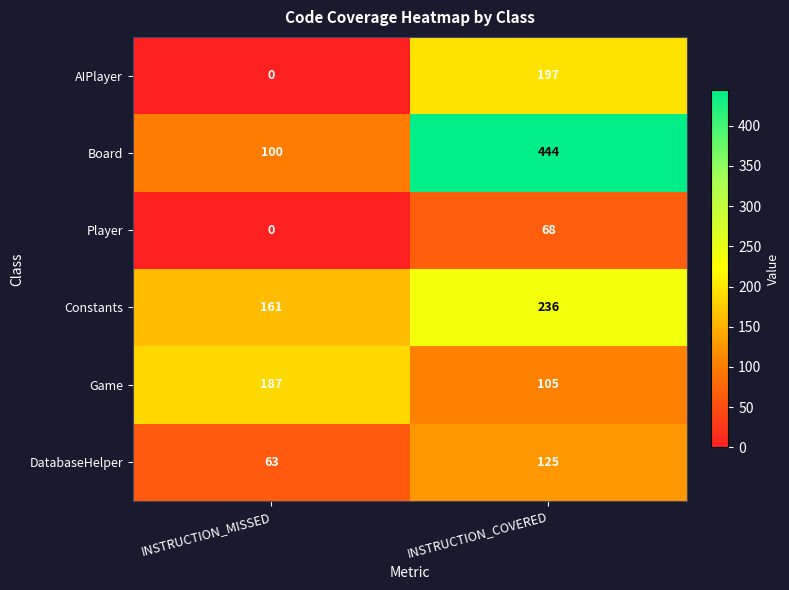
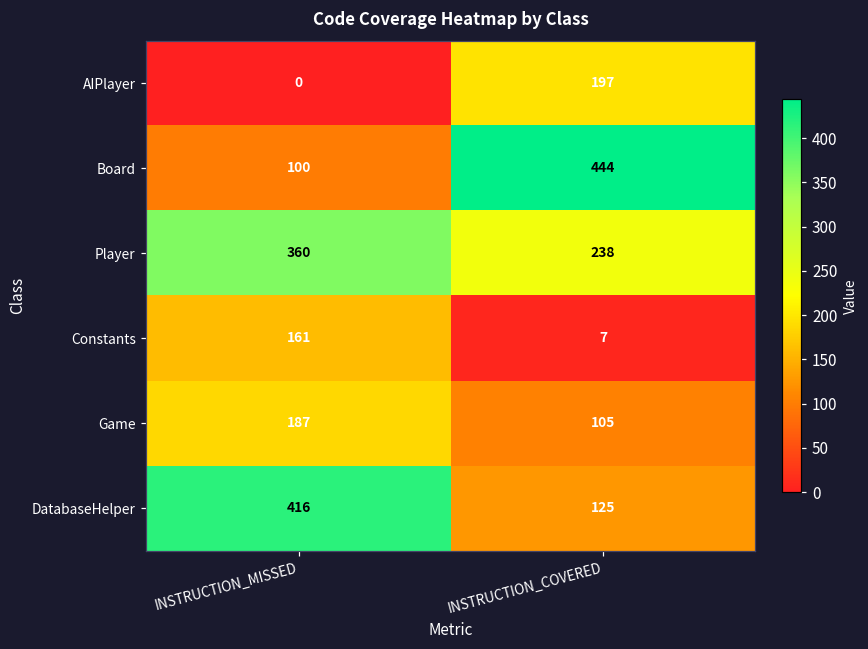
Player, INSTRUCTION_MISSED: 0 -> 360
Player, INSTRUCTION_COVERED: 68 -> 238
Constants, INSTRUCTION_COVERED: 236 -> 7
DatabaseHelper, INSTRUCTION_MISSED: 63 -> 416
